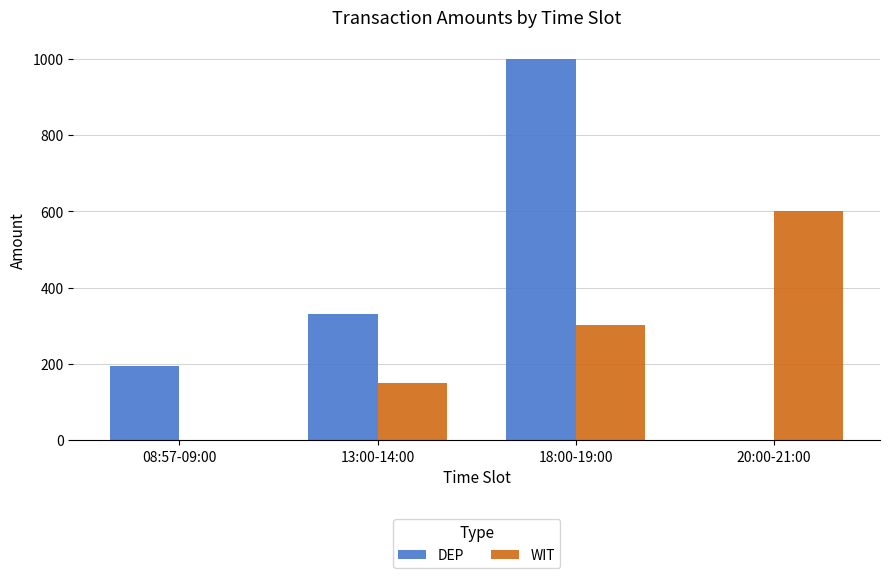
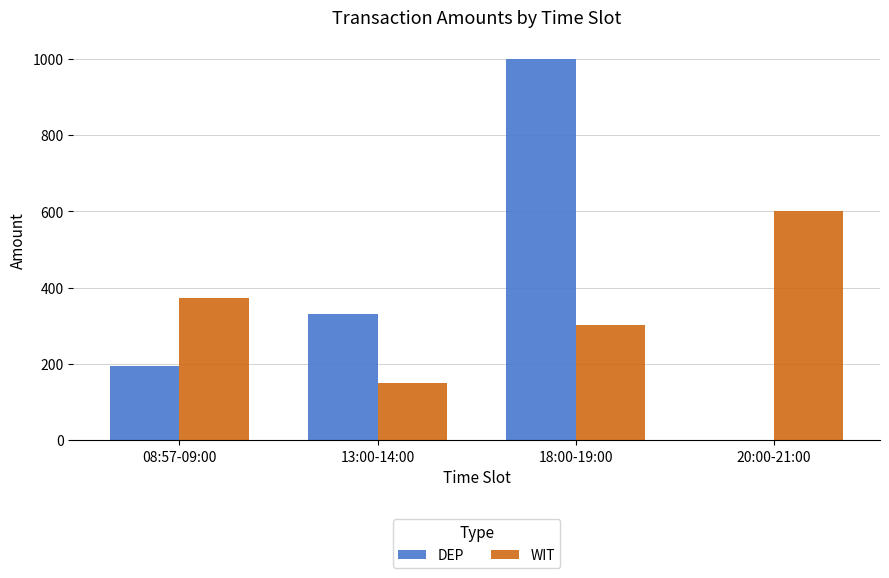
WIT, 08:57-09:00: 0 -> 370
